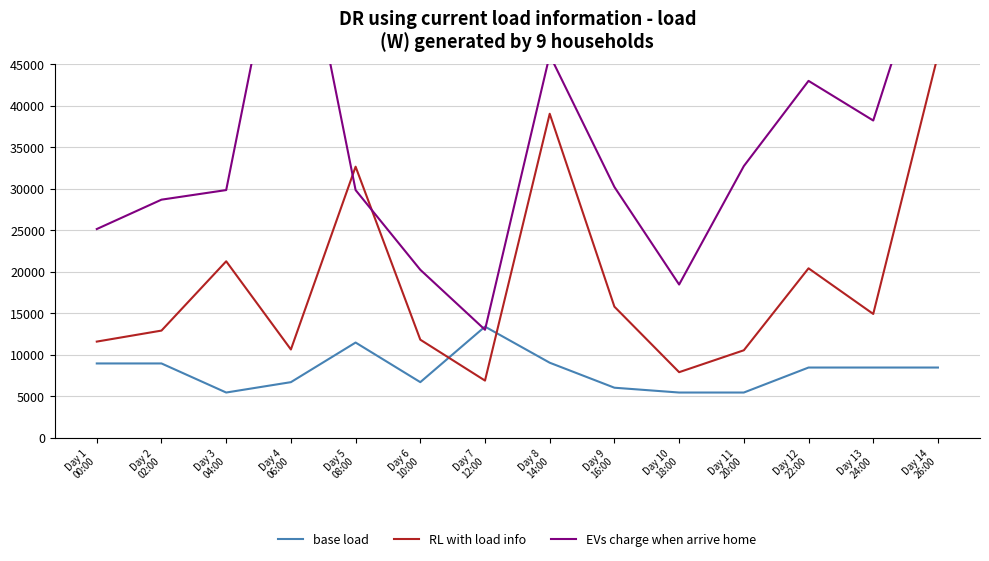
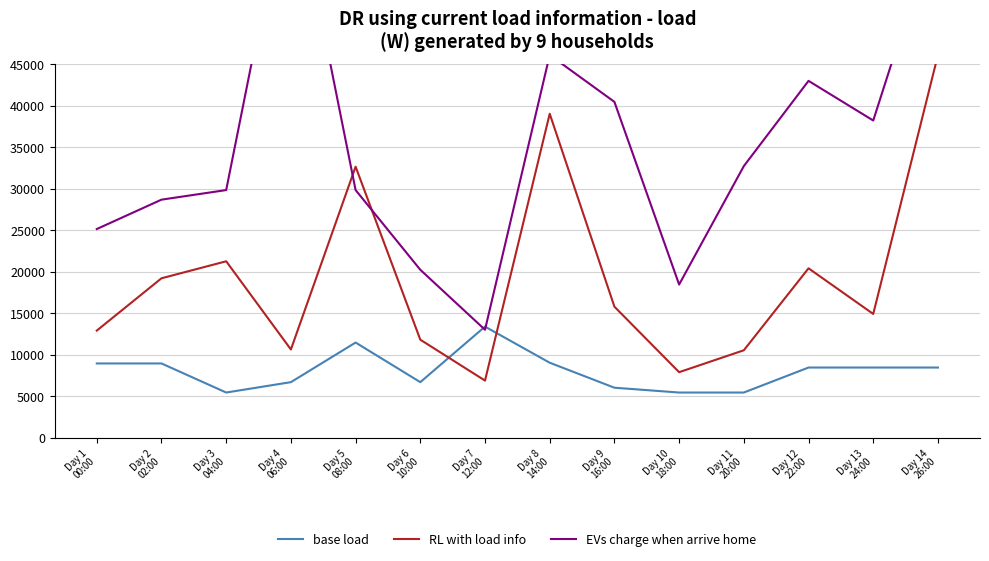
RL with load info, Day 1 00:00: 12000 -> 13000
RL with load info, Day 2 02:00: 13000 -> 19000
EVs charge when arrive home, Day 9 16:00: 30000 -> 40000
